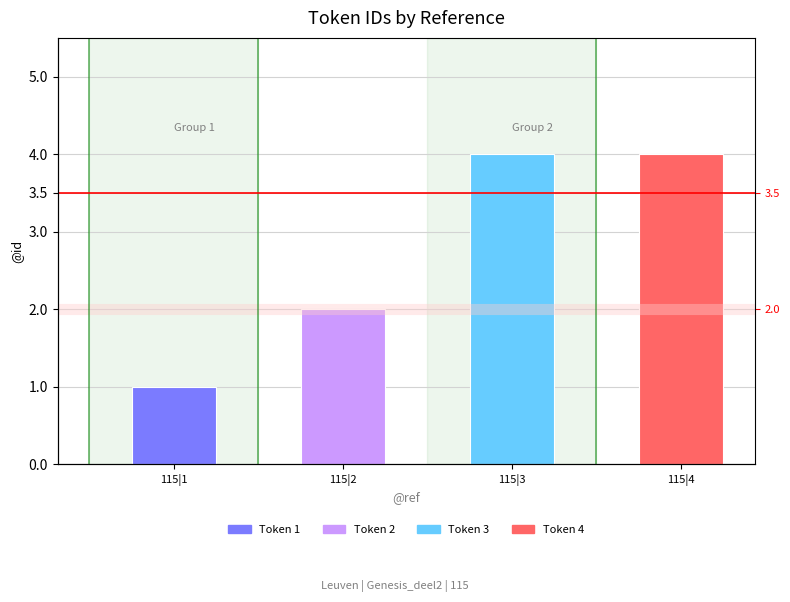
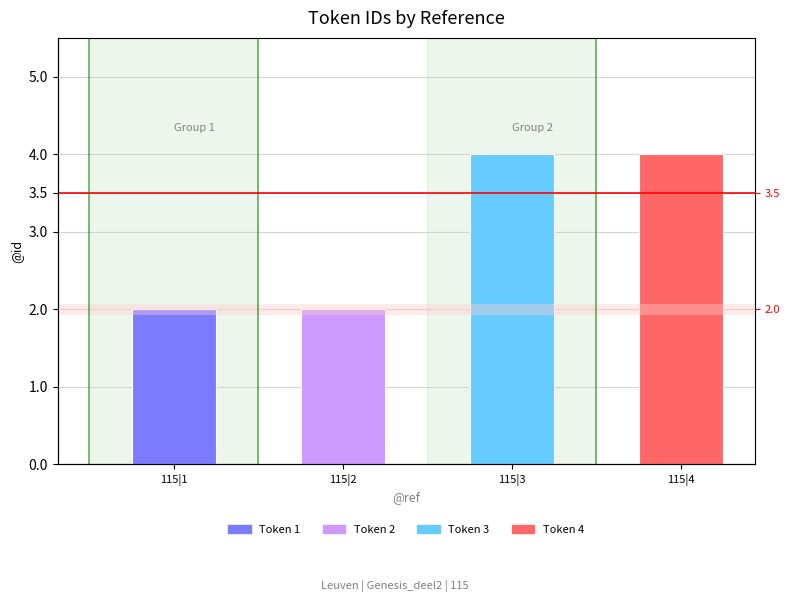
115|1: 1 -> 2
